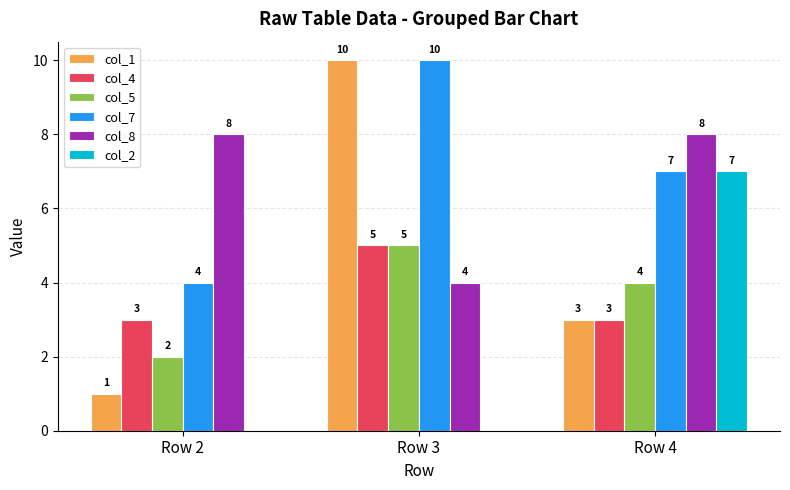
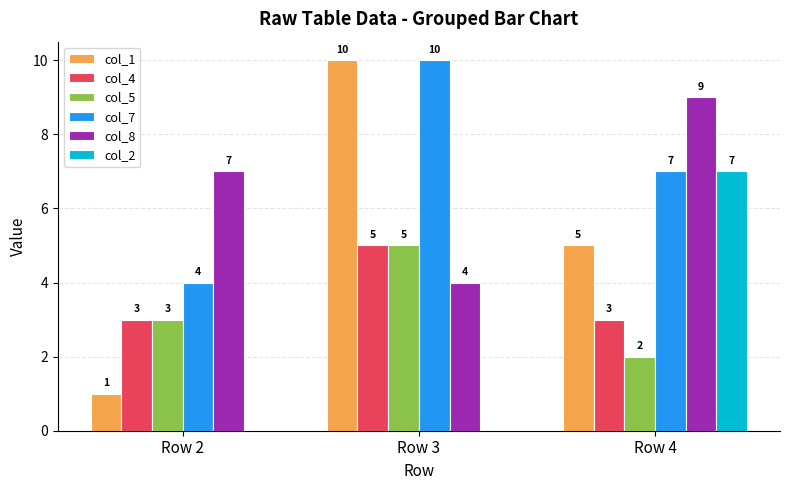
col_5, Row 2: 2 -> 3
col_8, Row 2: 8 -> 7
col_1, Row 4: 3 -> 5
col_5, Row 4: 4 -> 2
col_8, Row 4: 8 -> 9
